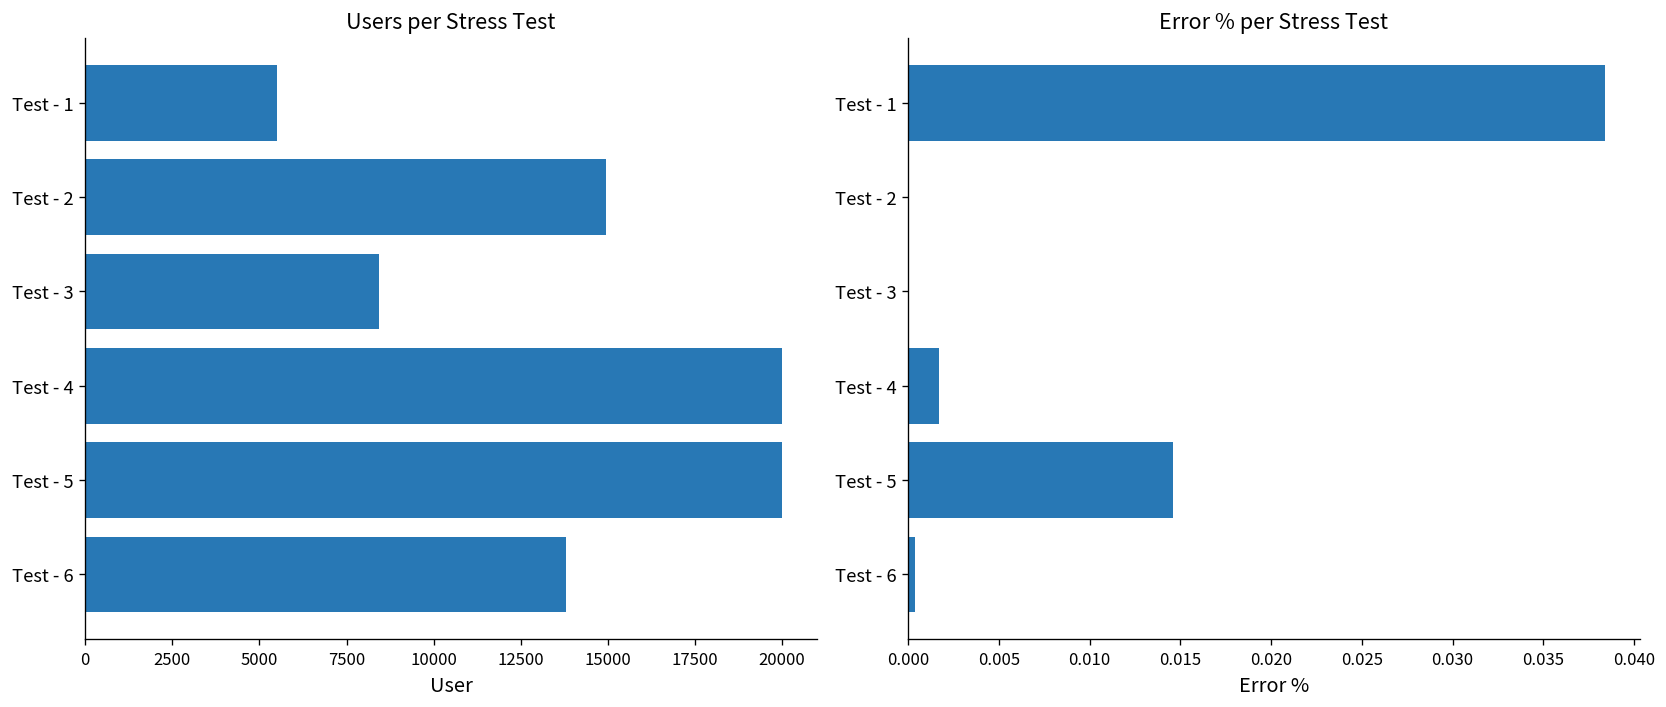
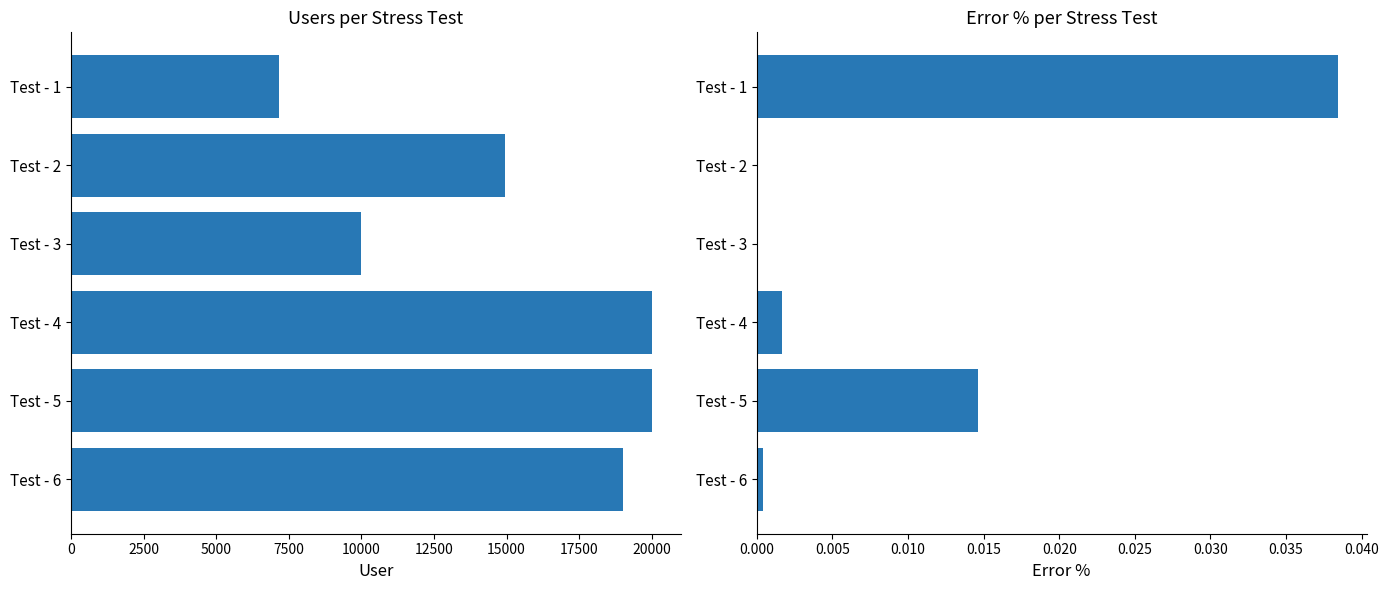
Users per Stress Test, Test - 1: 5500 -> 7200
Users per Stress Test, Test - 3: 8400 -> 10000
Users per Stress Test, Test - 6: 13800 -> 19000
